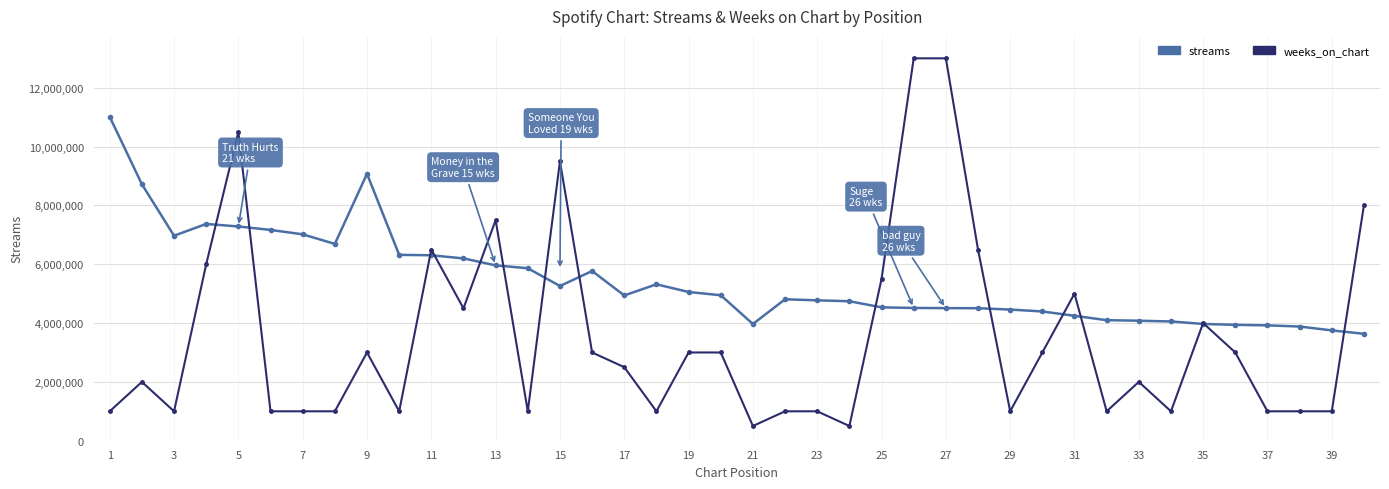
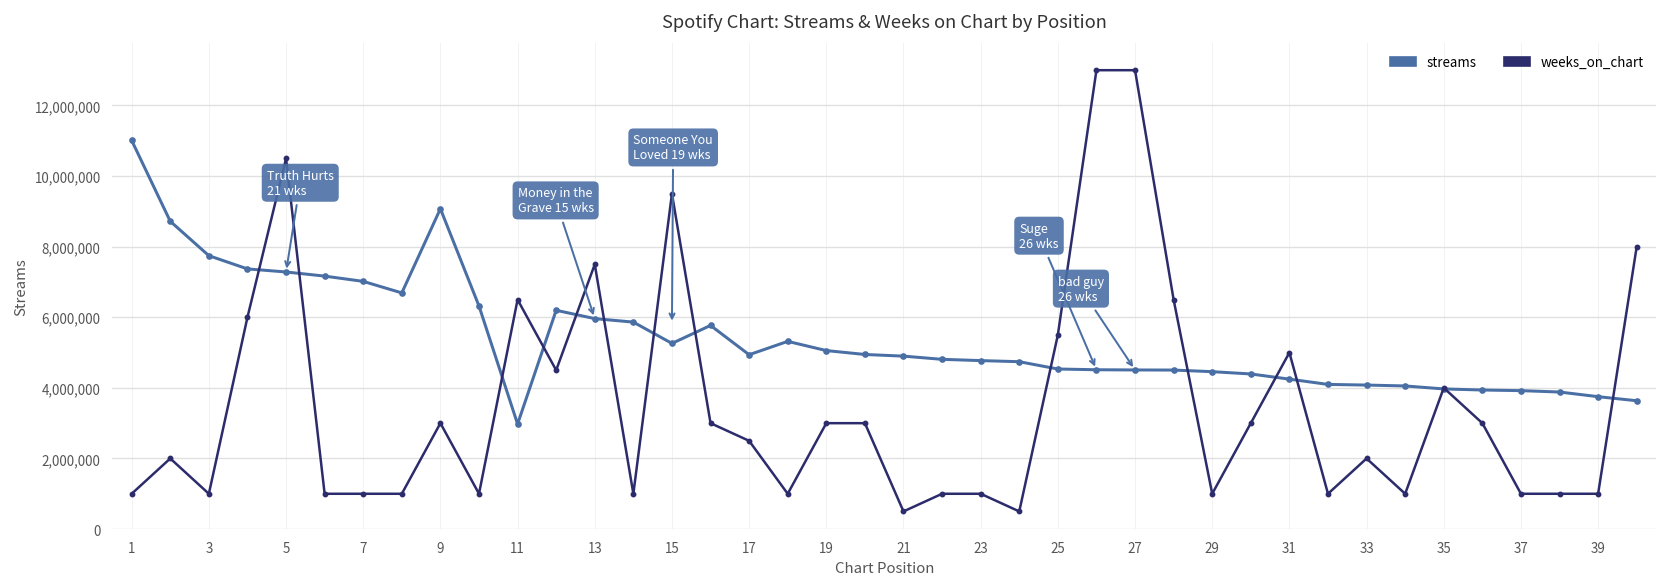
streams, 3: 7,000,000 -> 7,700,000
streams, 11: 6,300,000 -> 3,000,000
streams, 21: 4,000,000 -> 4,900,000
